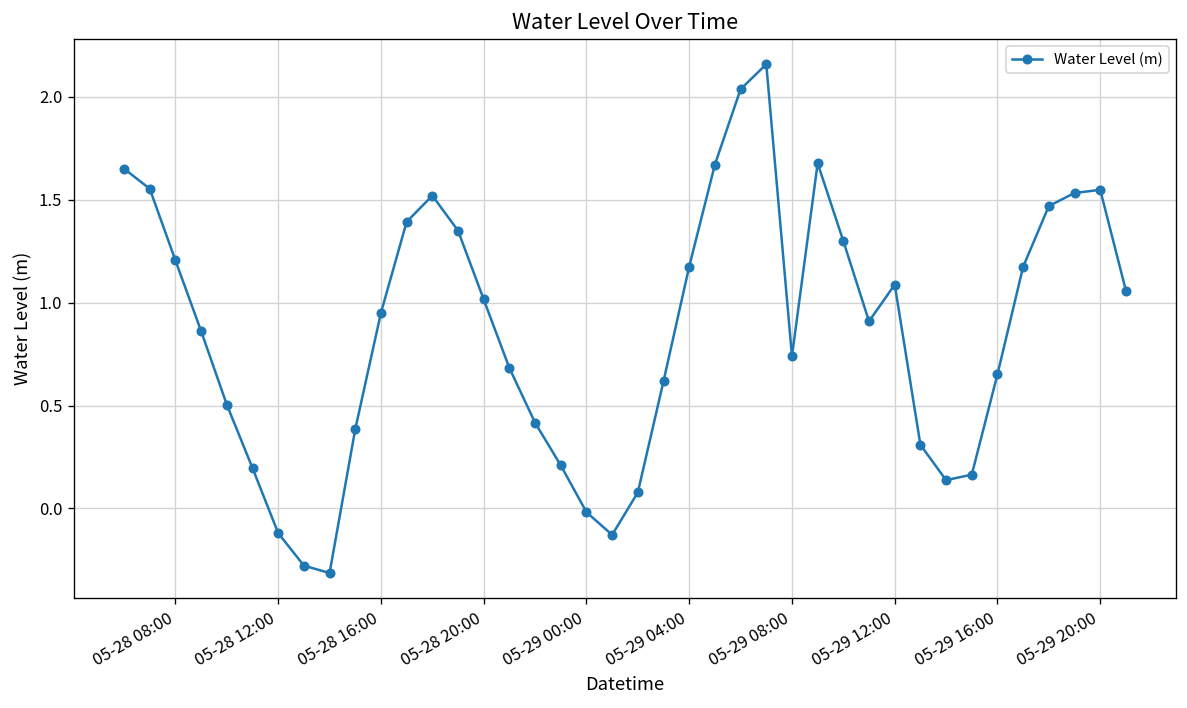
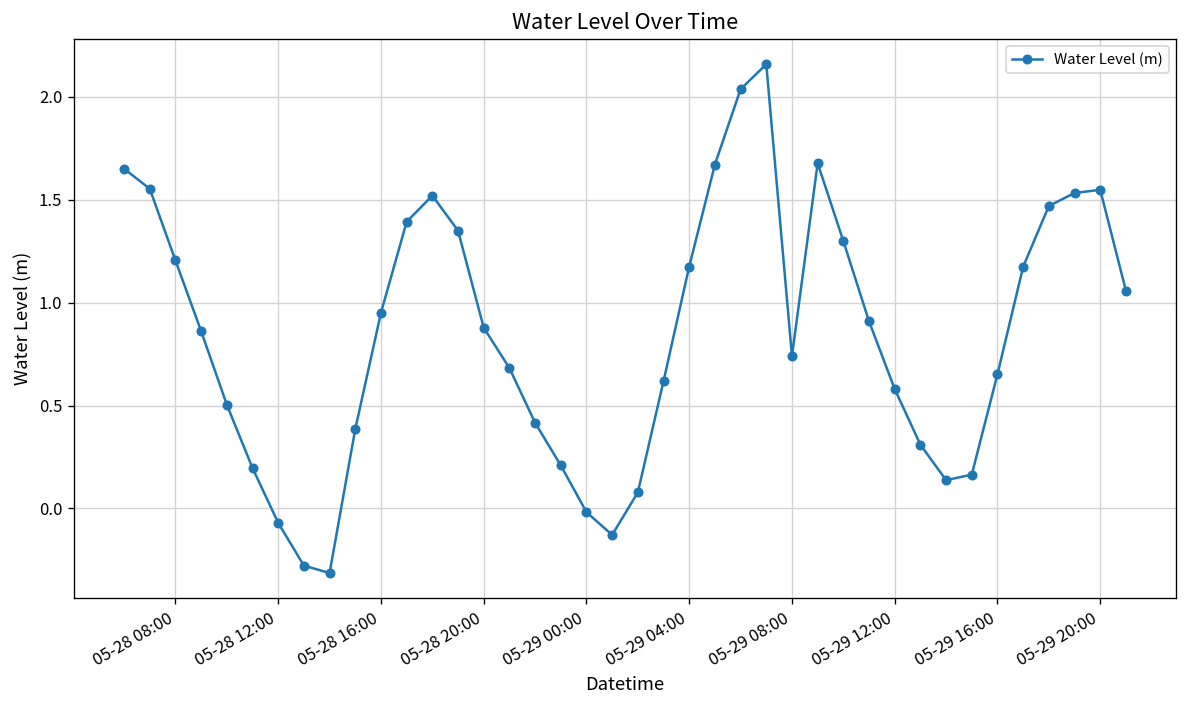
05-28 12:00: -0.12 -> -0.07
05-28 20:00: 1.02 -> 0.88
05-29 12:00: 1.09 -> 0.58
